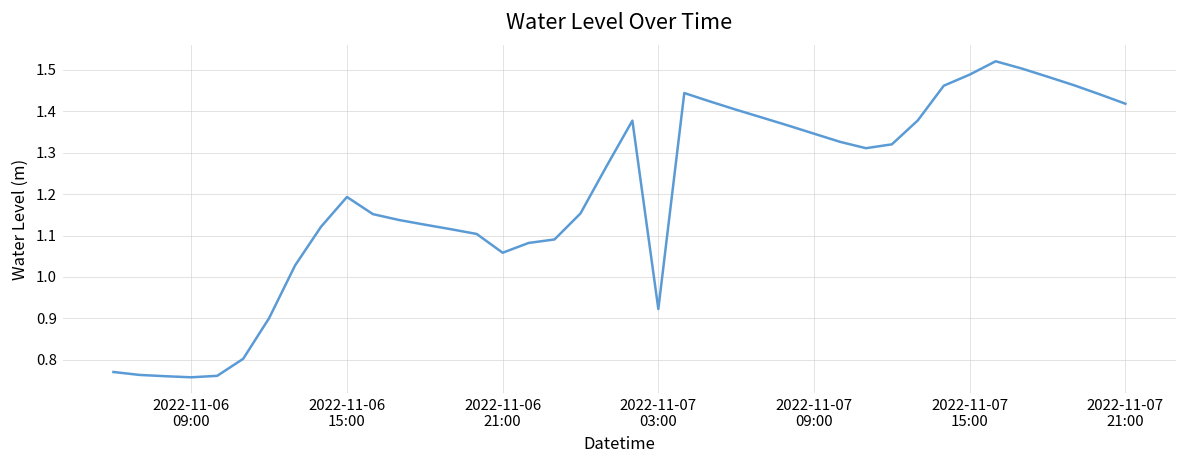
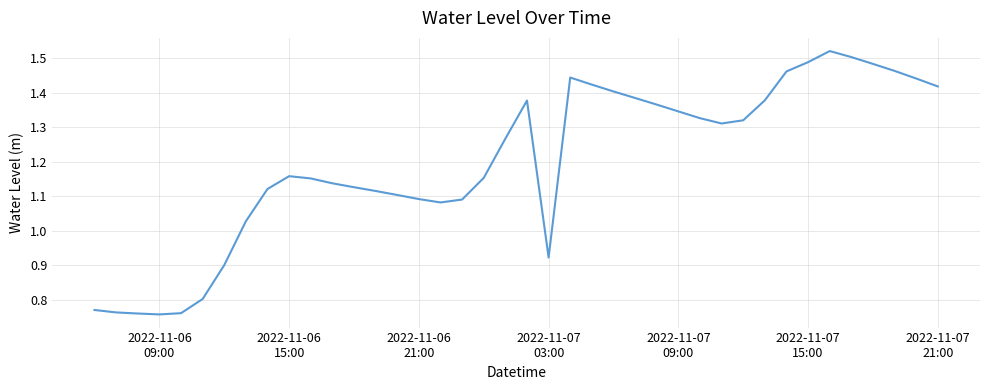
2022-11-06 15:00: 1.19 -> 1.16
2022-11-06 21:00: 1.06 -> 1.09
